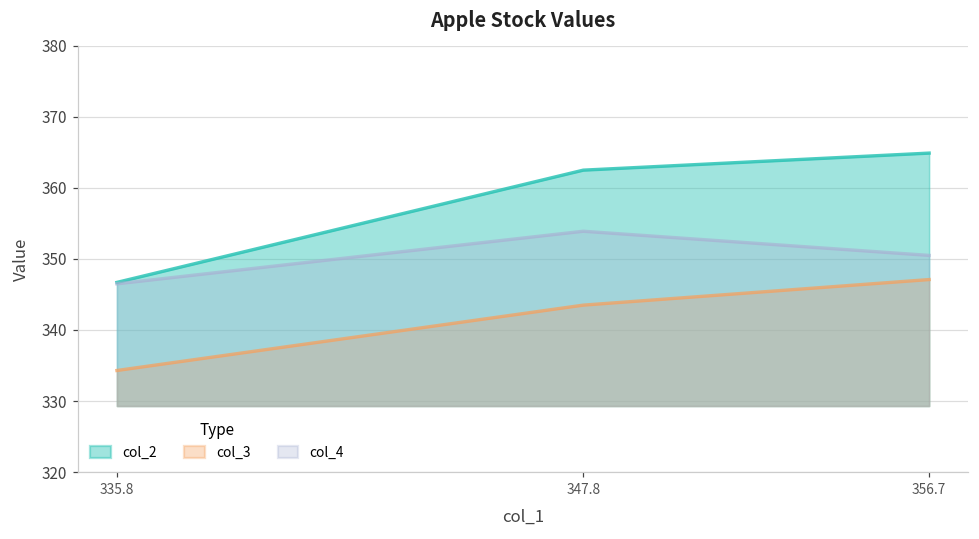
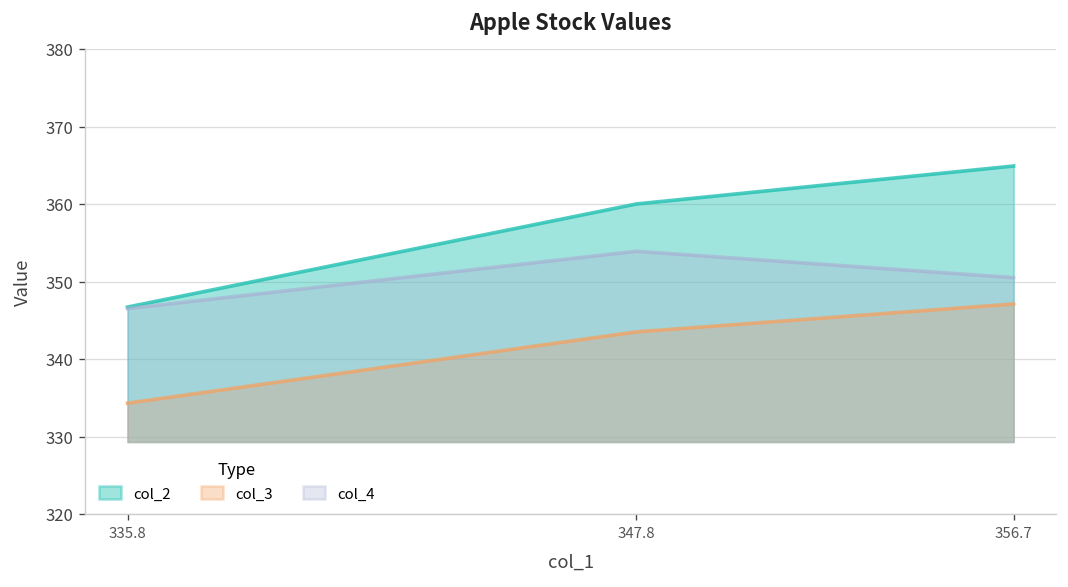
col_2, 347.8: 363 -> 360
